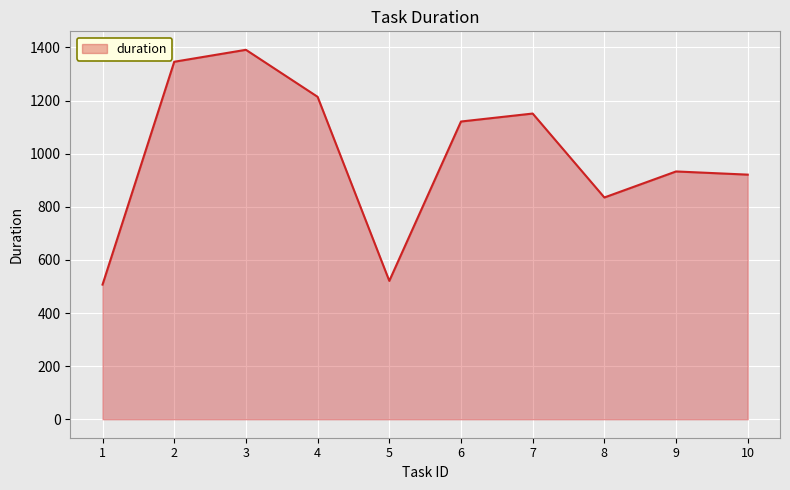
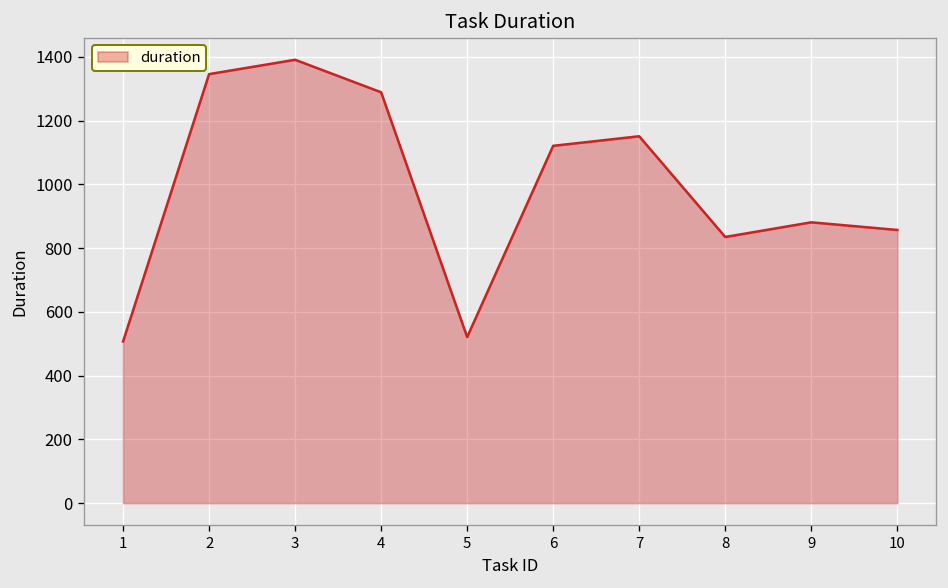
4: 1210 -> 1290
9: 930 -> 880
10: 920 -> 860
